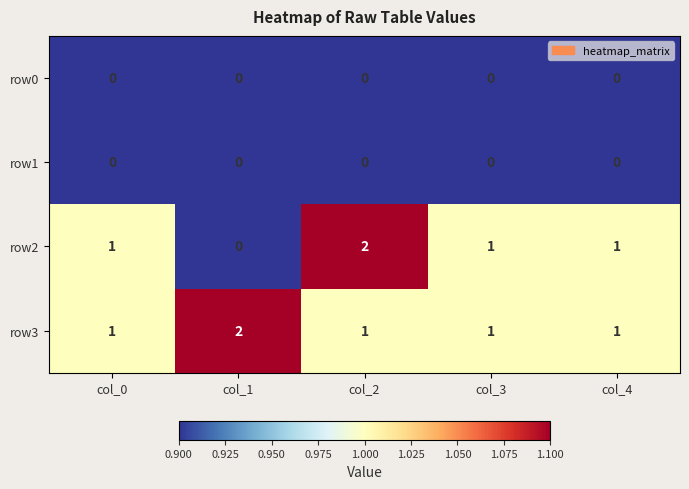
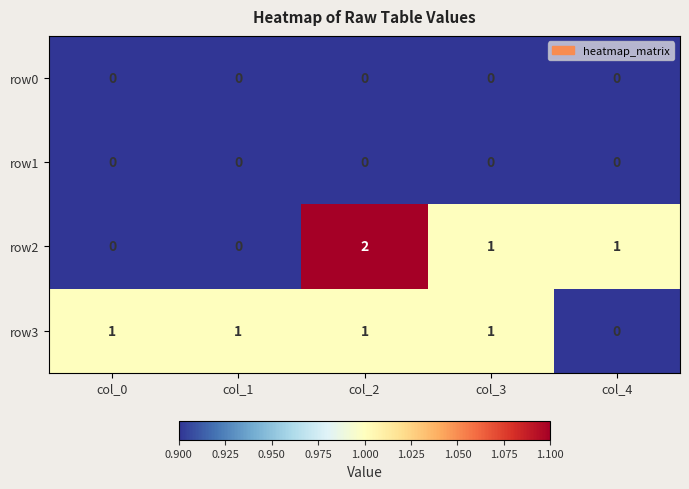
row2, col_0: 1 -> 0
row3, col_1: 2 -> 1
row3, col_4: 1 -> 0
